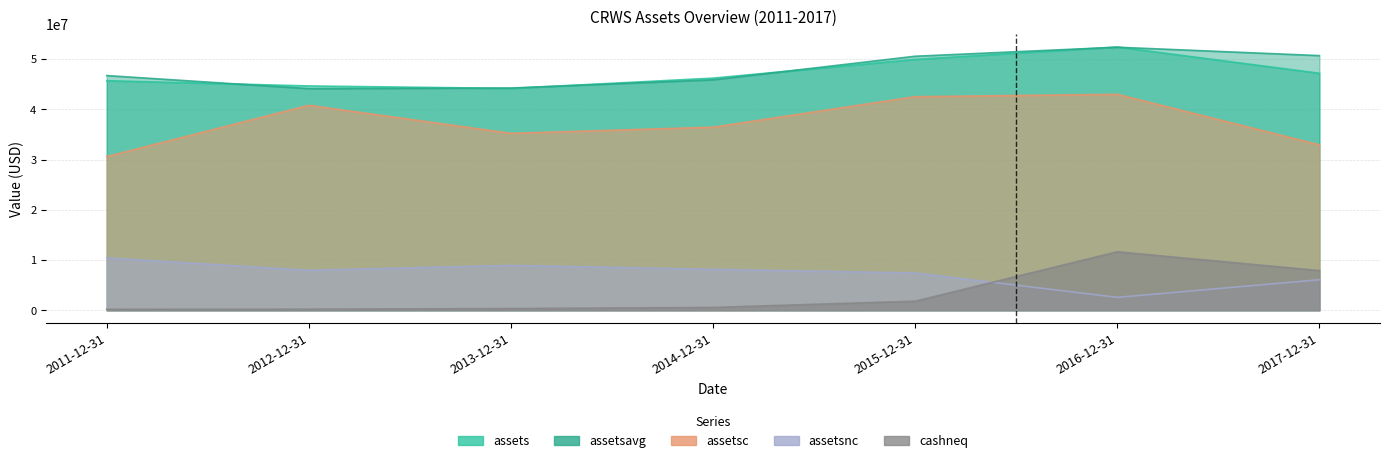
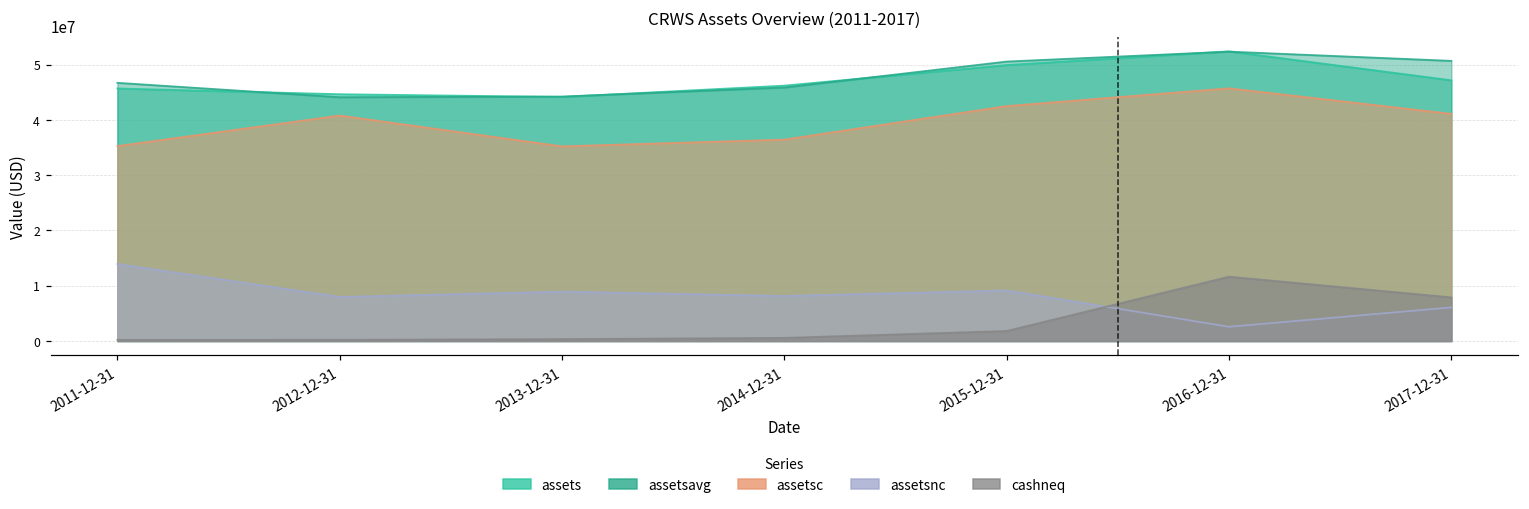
assetsc, 2011-12-31: 31000000 -> 35000000
assetsnc, 2011-12-31: 10000000 -> 14000000
assetsnc, 2015-12-31: 7000000 -> 9000000
assetsc, 2016-12-31: 43000000 -> 46000000
assetsc, 2017-12-31: 33000000 -> 41000000
